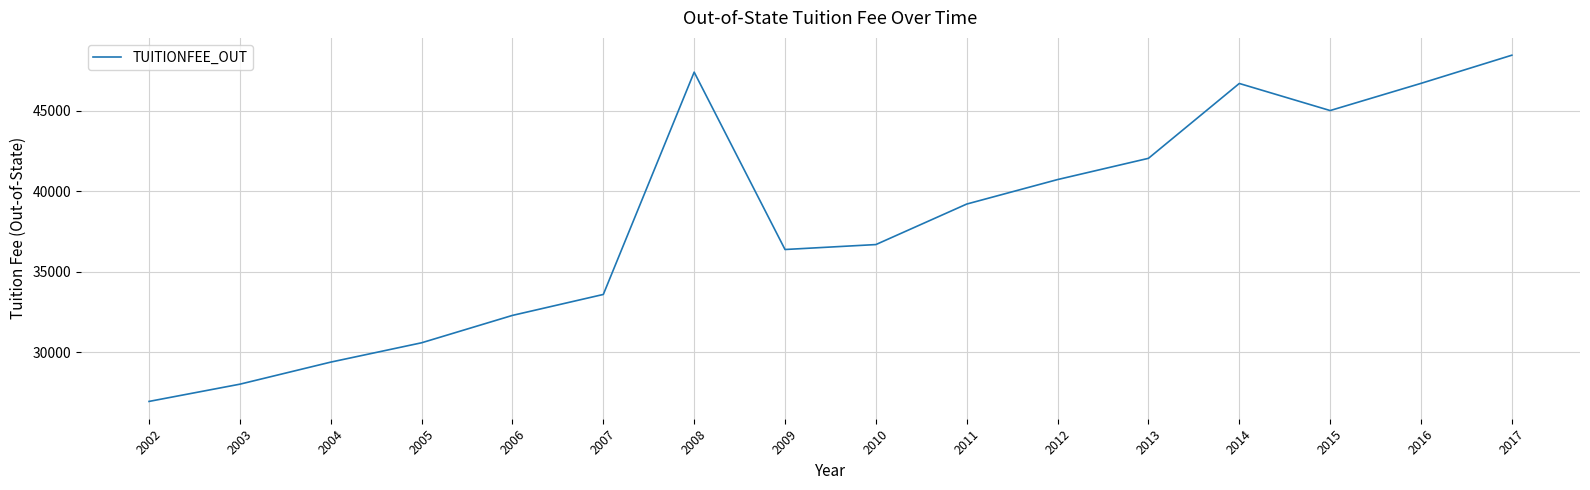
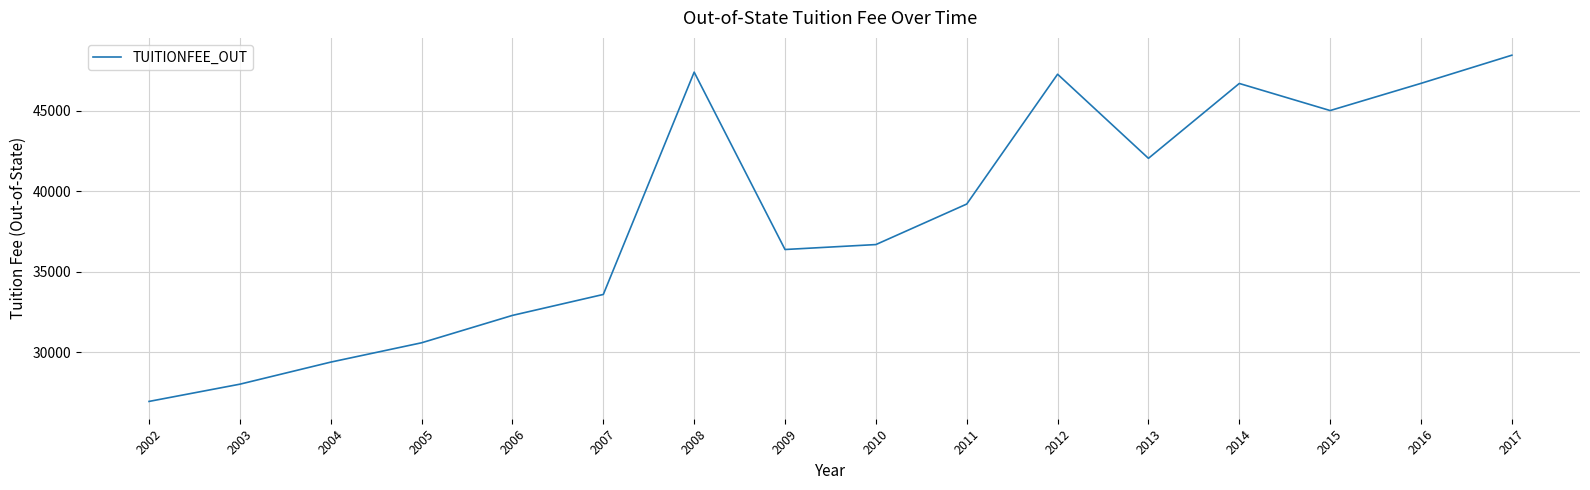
2012: 40700 -> 47300
